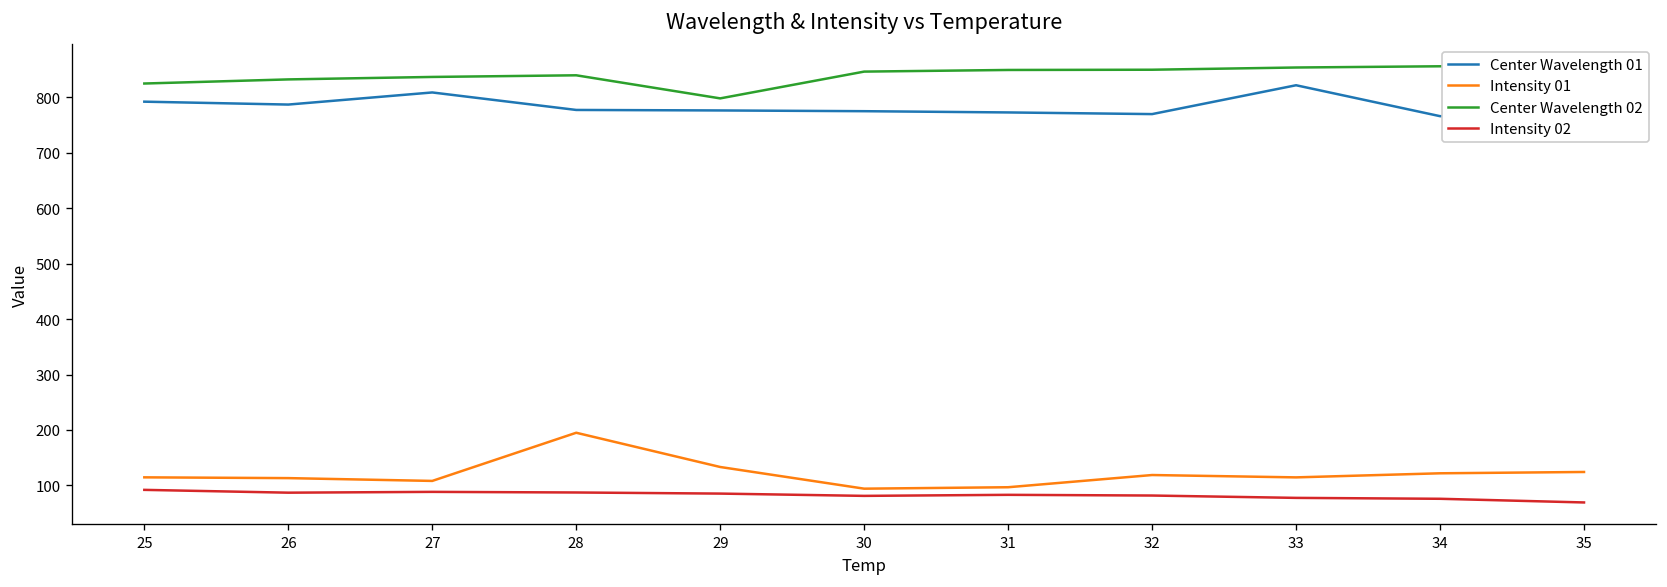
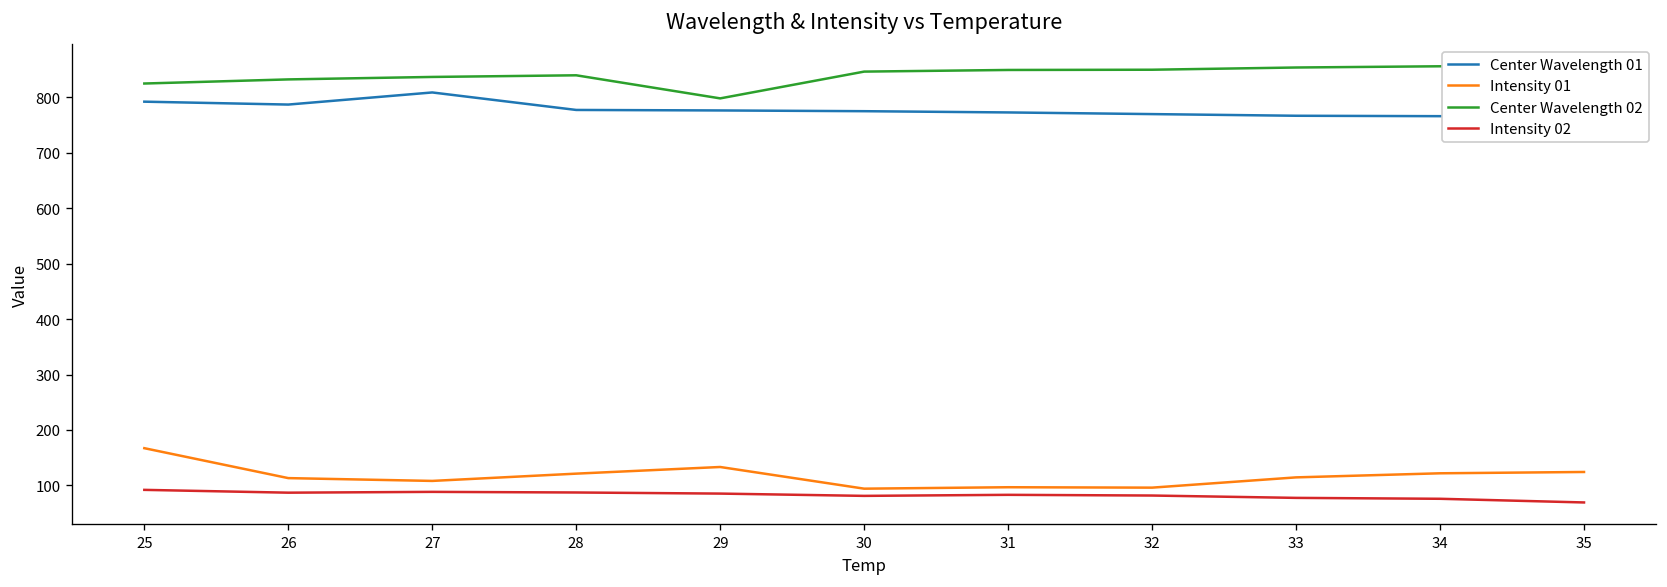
Intensity 01, 25: 110 -> 170
Intensity 01, 28: 190 -> 120
Intensity 01, 32: 120 -> 100
Center Wavelength 01, 33: 820 -> 770
